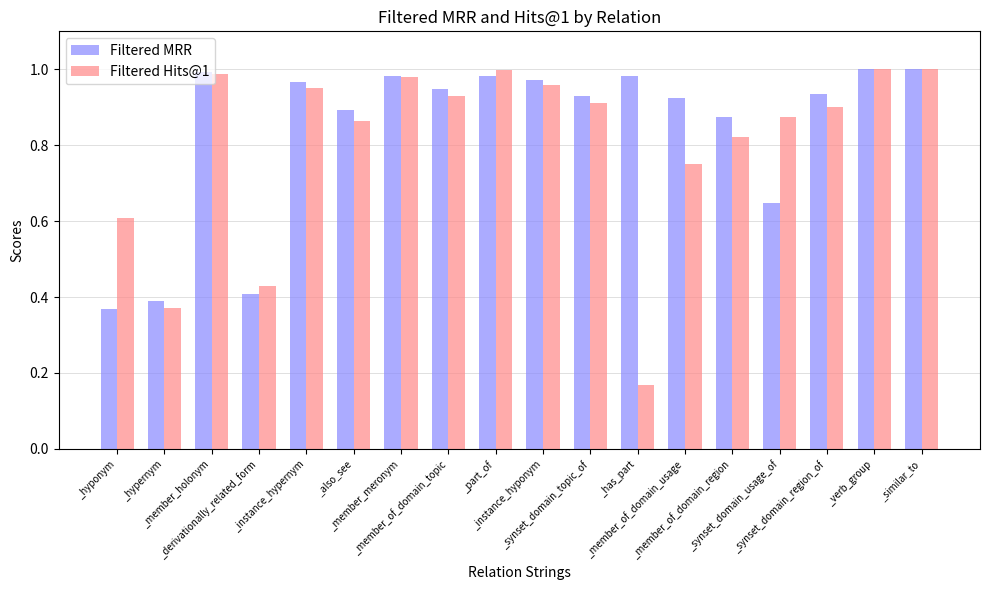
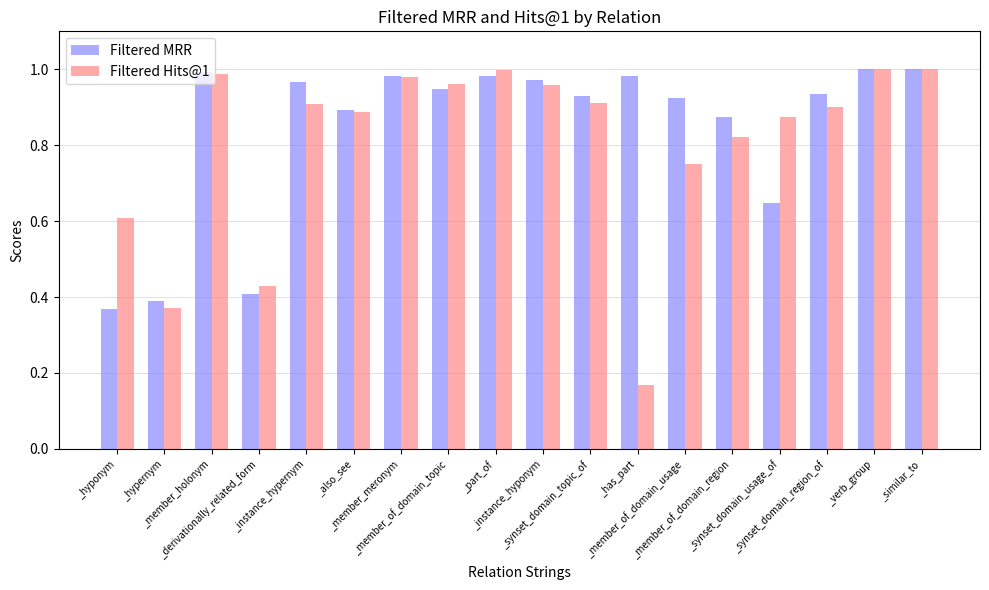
Filtered Hits@1, _instance_hypernym: 0.95 -> 0.91
Filtered Hits@1, _also_see: 0.86 -> 0.89
Filtered Hits@1, _member_of_domain_topic: 0.93 -> 0.96
